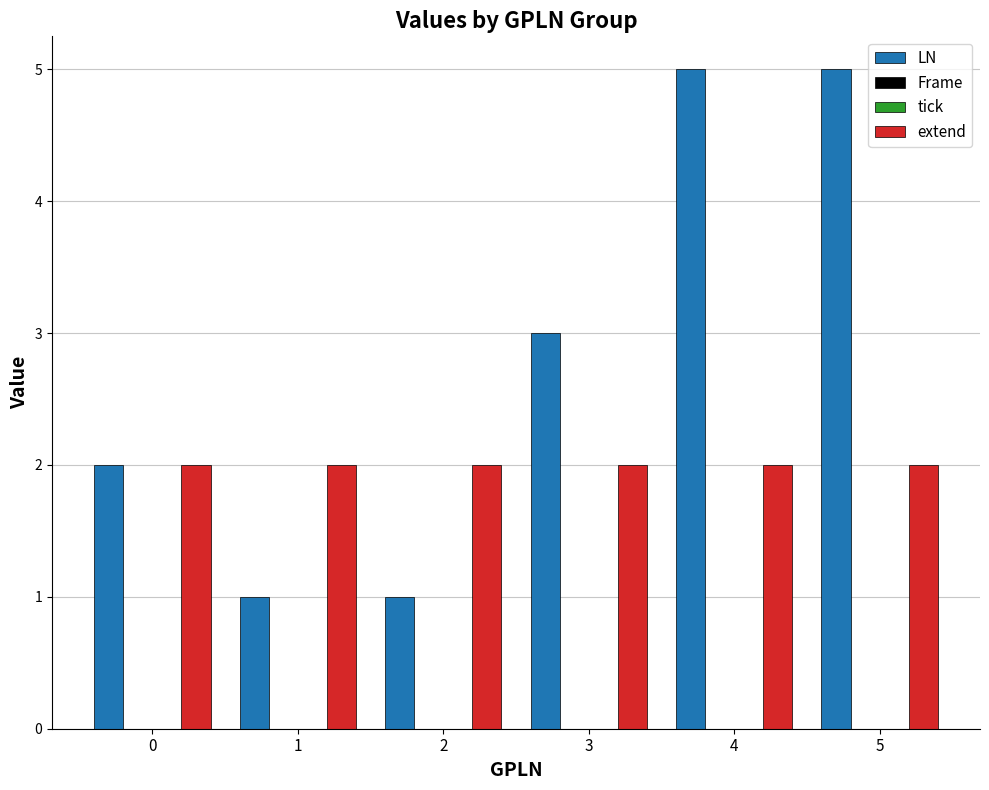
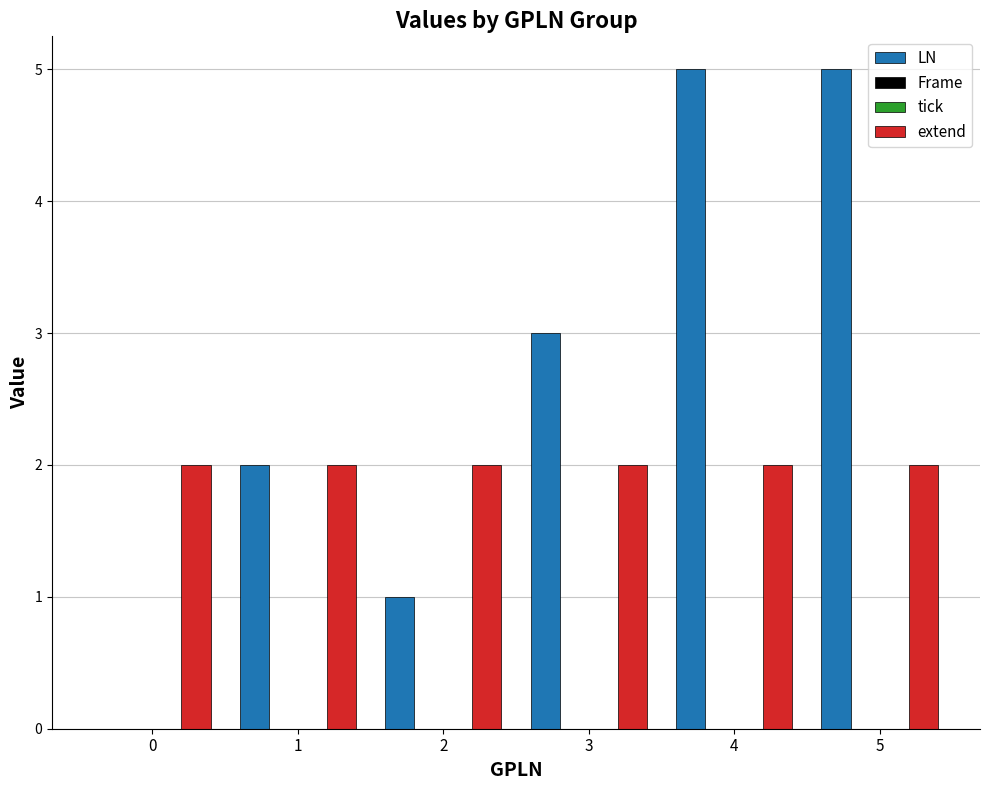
LN, 0: 2 -> 0
LN, 1: 1 -> 2
